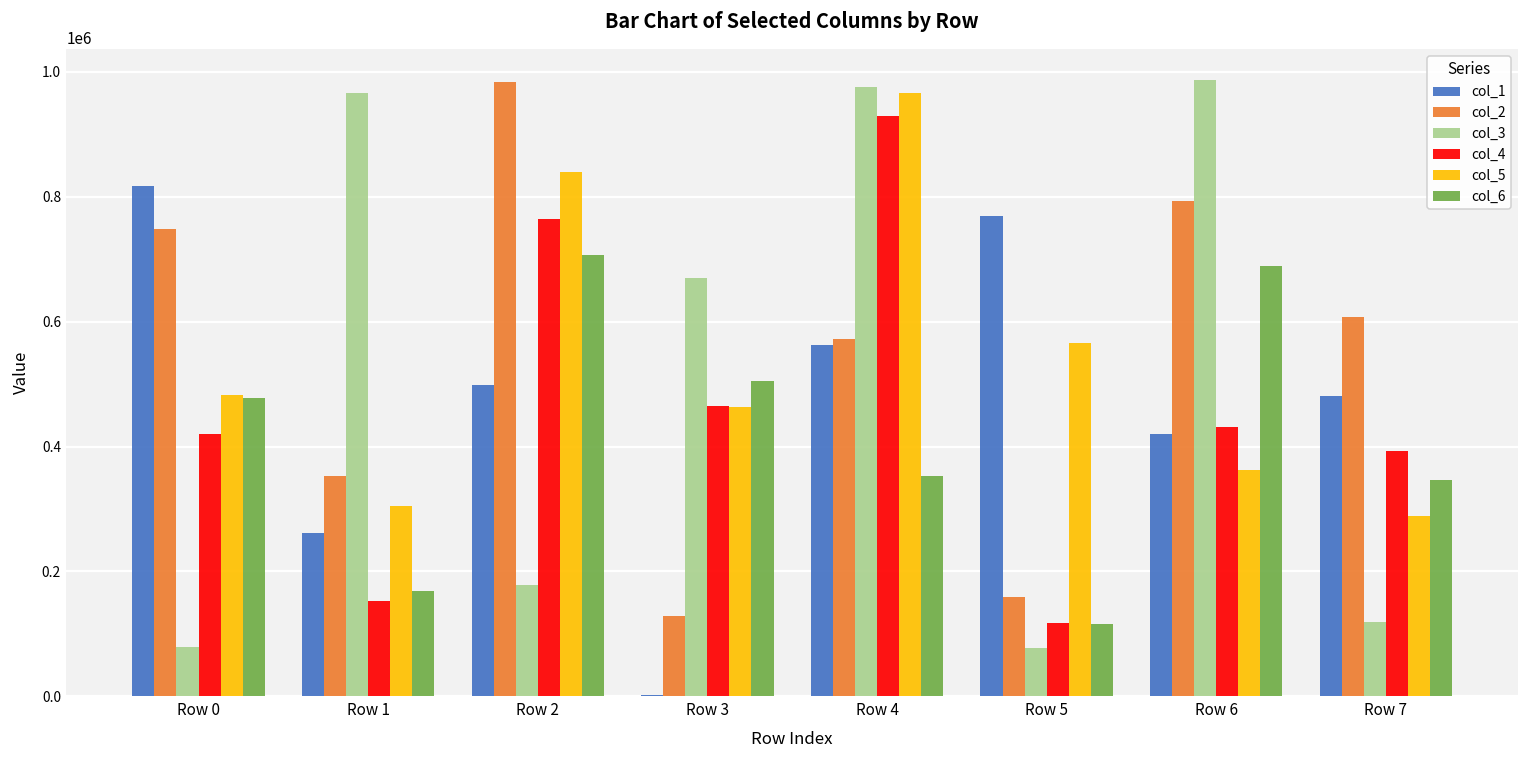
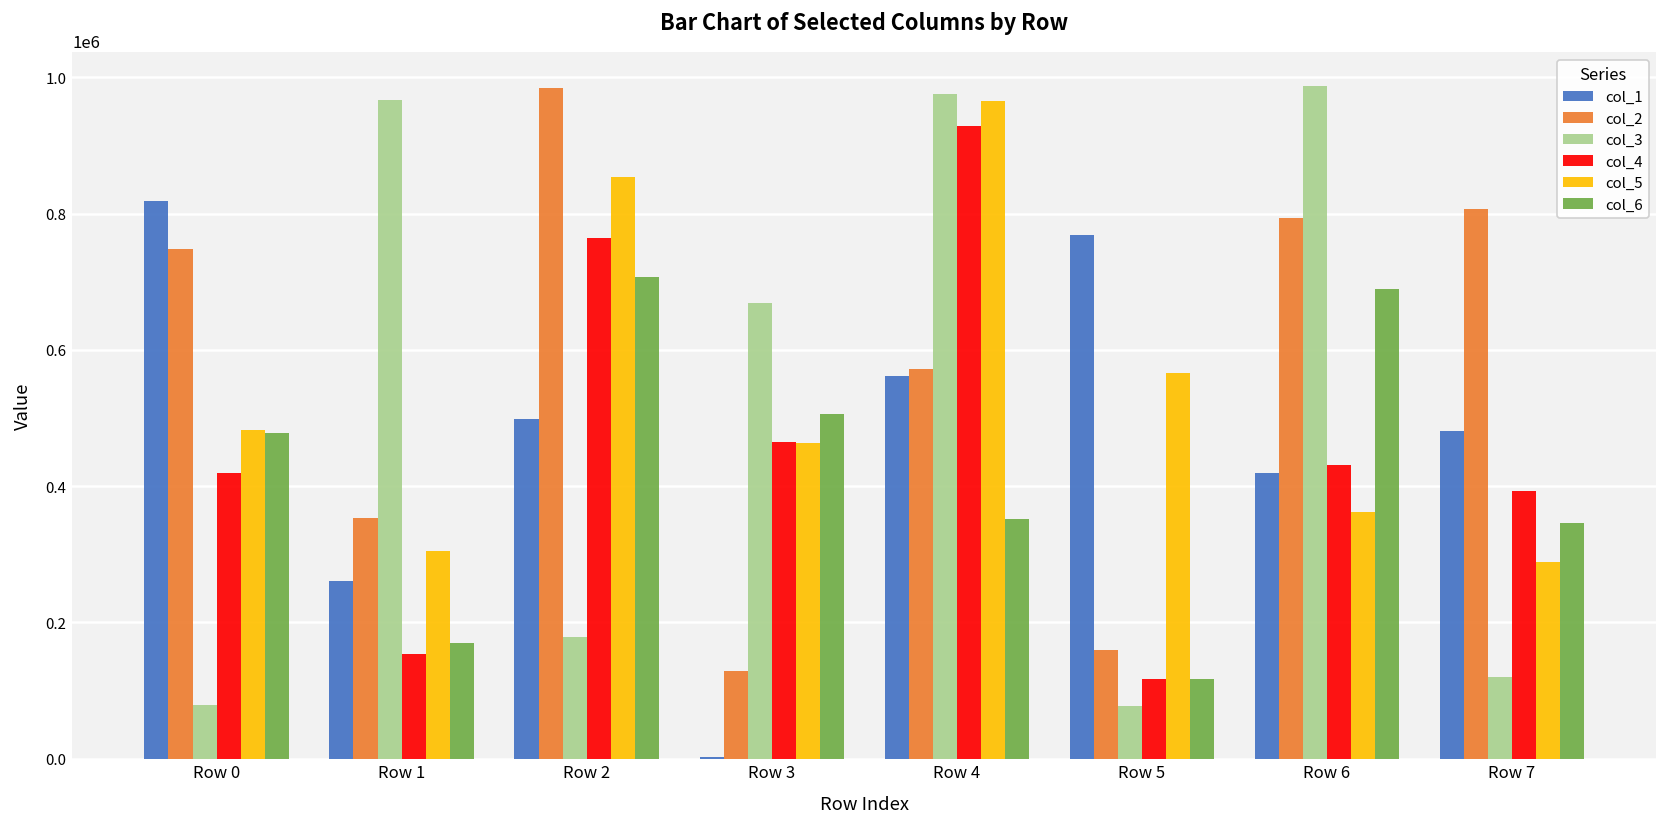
col_5, Row 2: 840000 -> 850000
col_2, Row 7: 610000 -> 810000
